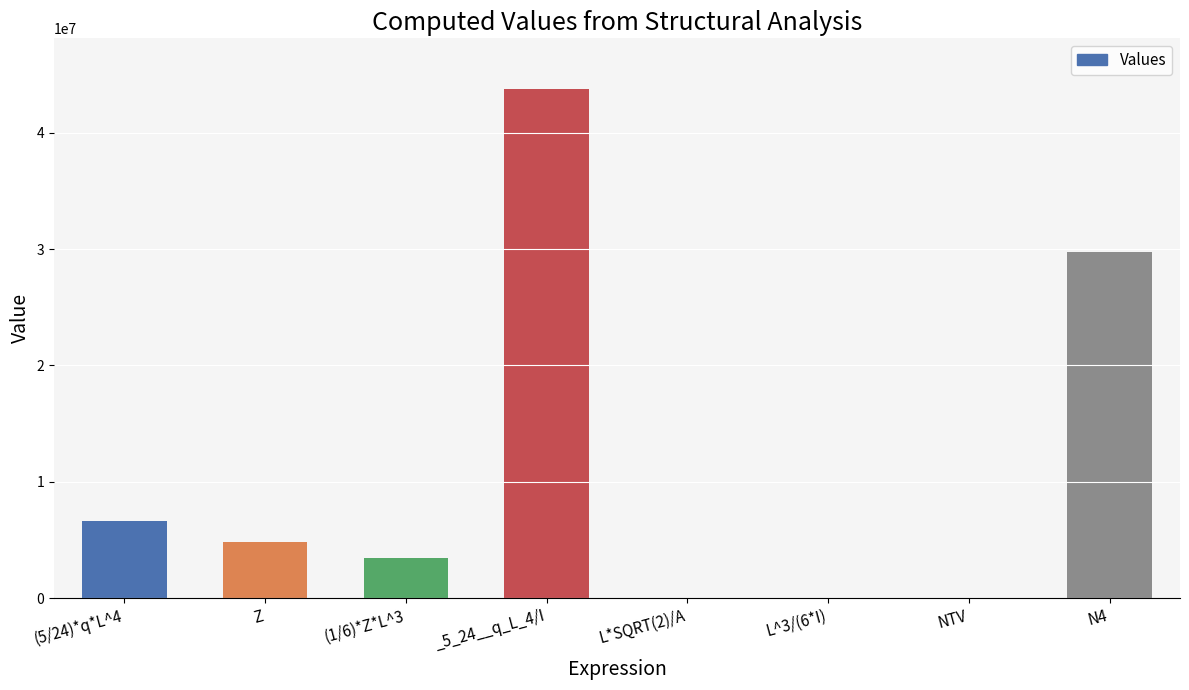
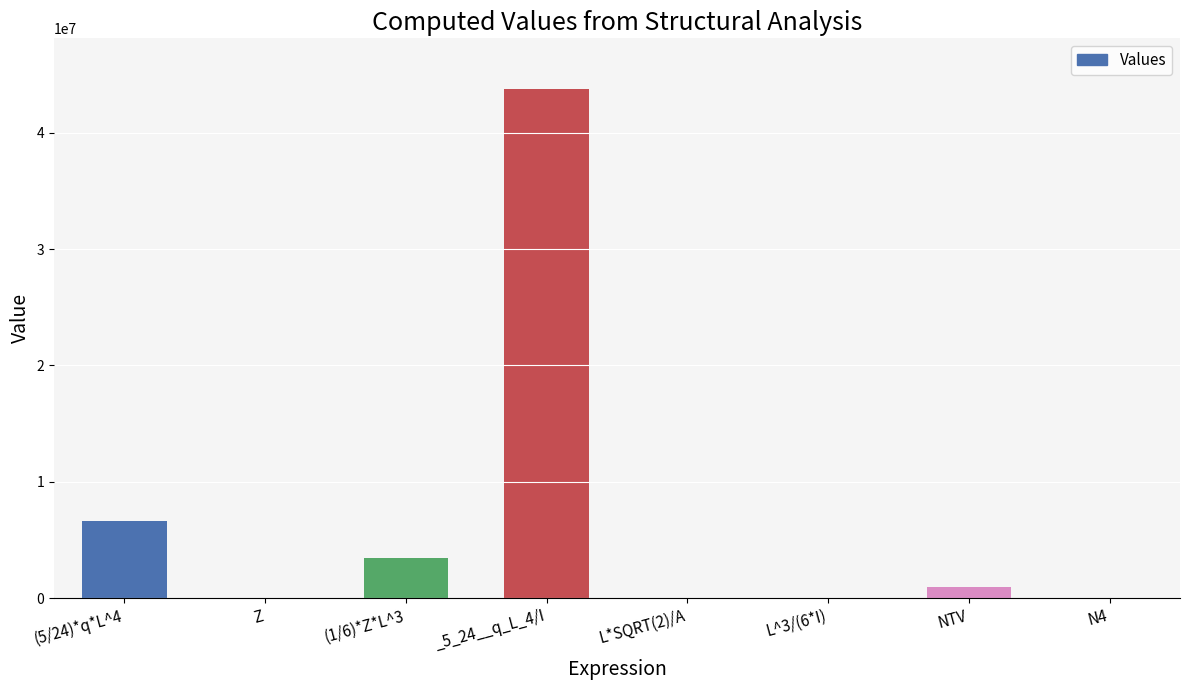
Z: 4800000 -> 0
NTV: 0 -> 1000000
N4: 29800000 -> 0
